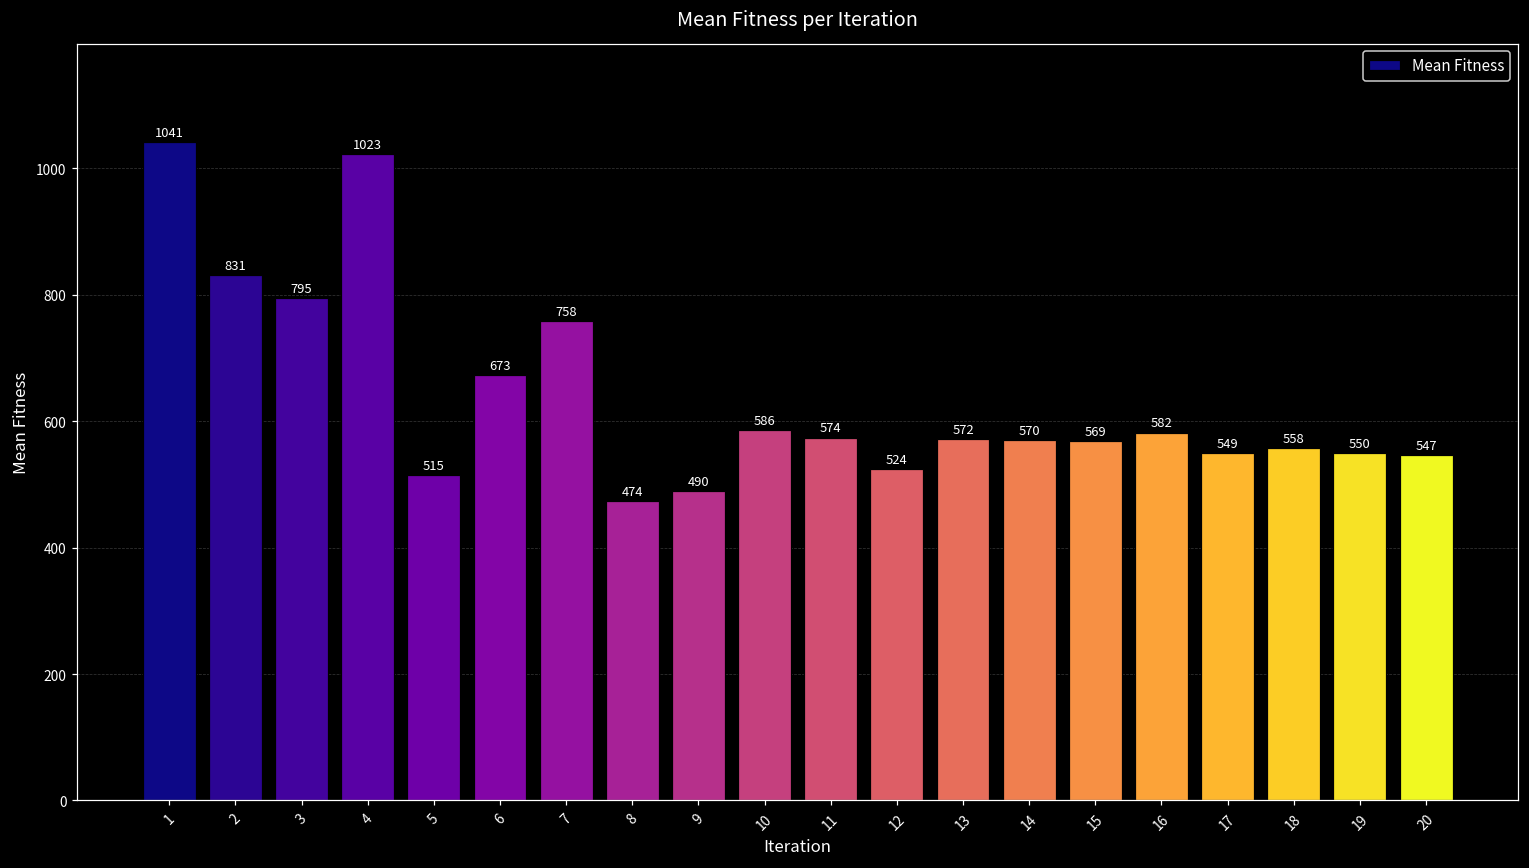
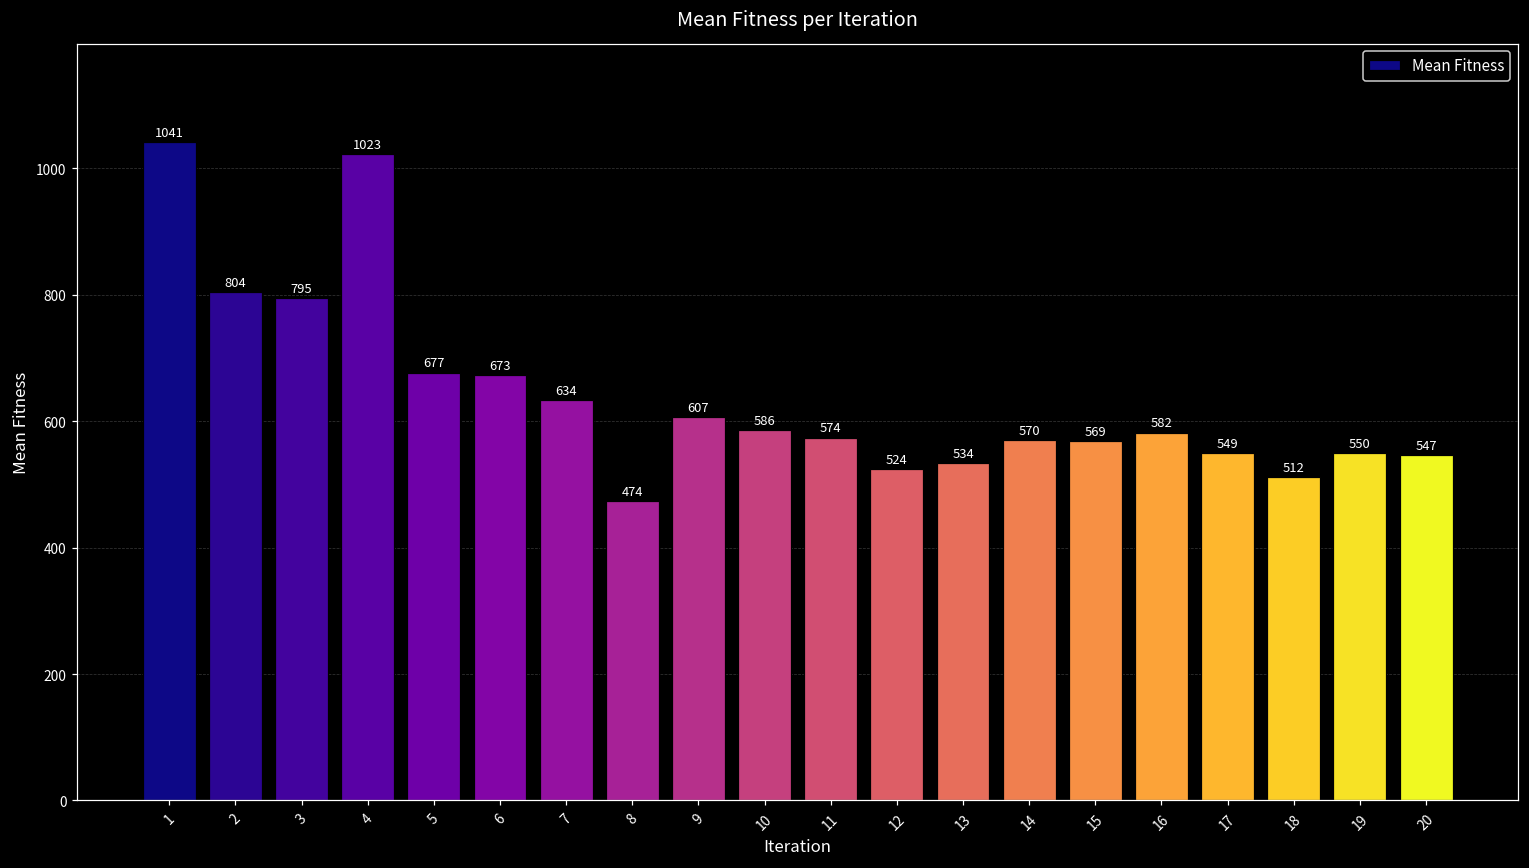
2: 831 -> 804
5: 515 -> 677
7: 758 -> 634
9: 490 -> 607
13: 572 -> 534
18: 558 -> 512
